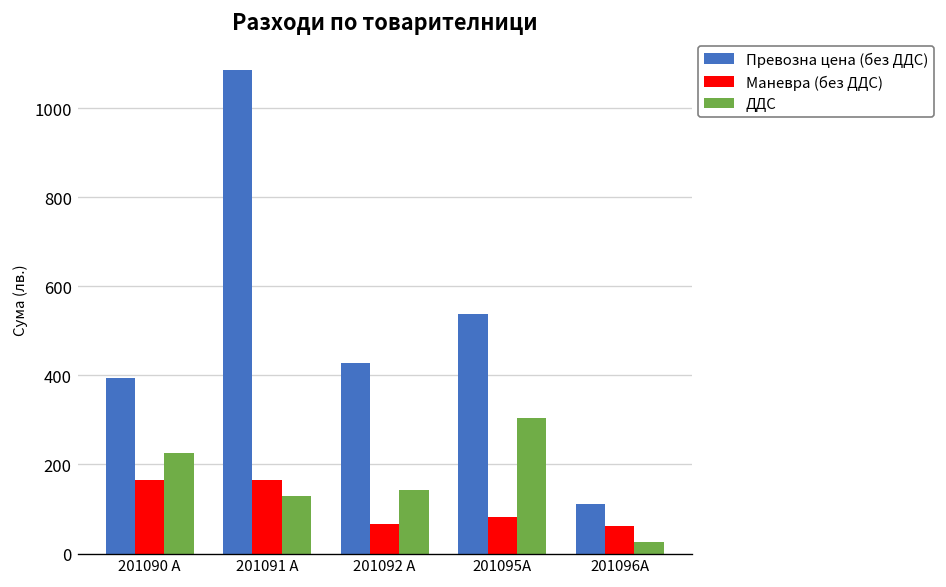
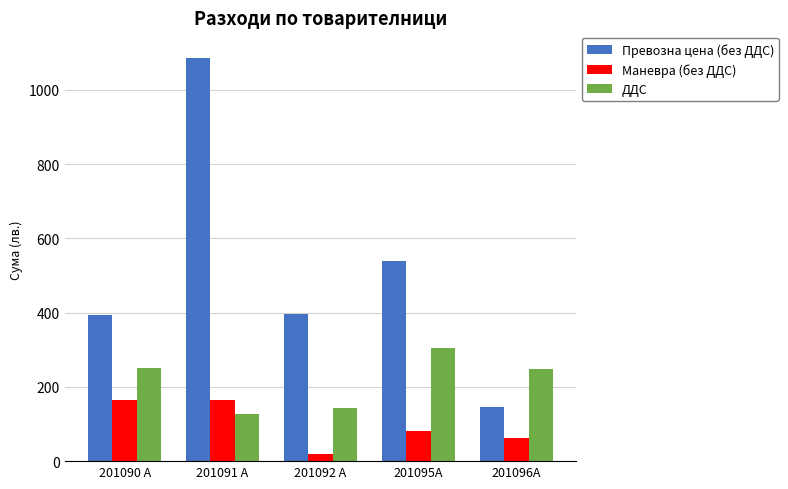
ДДС, 201090 A: 230 -> 250
Превозна цена (без ДДС), 201092 A: 430 -> 400
Маневра (без ДДС), 201092 A: 70 -> 20
Превозна цена (без ДДС), 201096А: 110 -> 140
ДДС, 201096А: 30 -> 250
